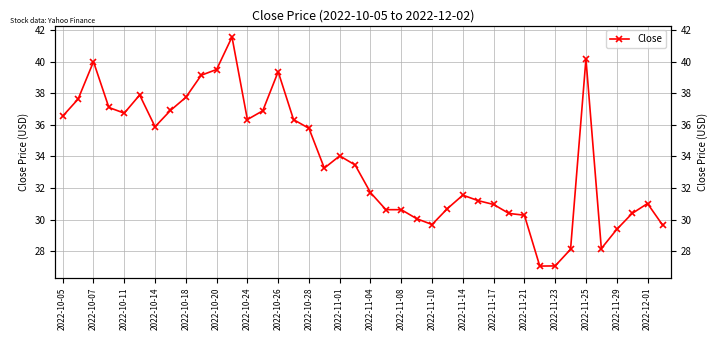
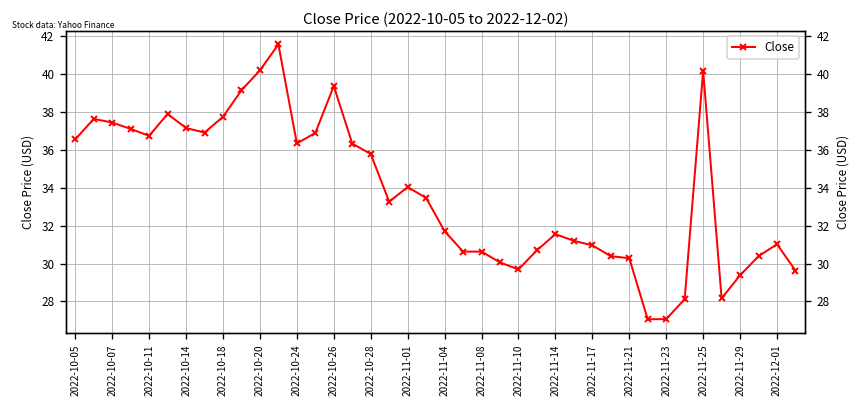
2022-10-07: 40.0 -> 37.4
2022-10-14: 35.9 -> 37.2
2022-10-20: 39.5 -> 40.2
